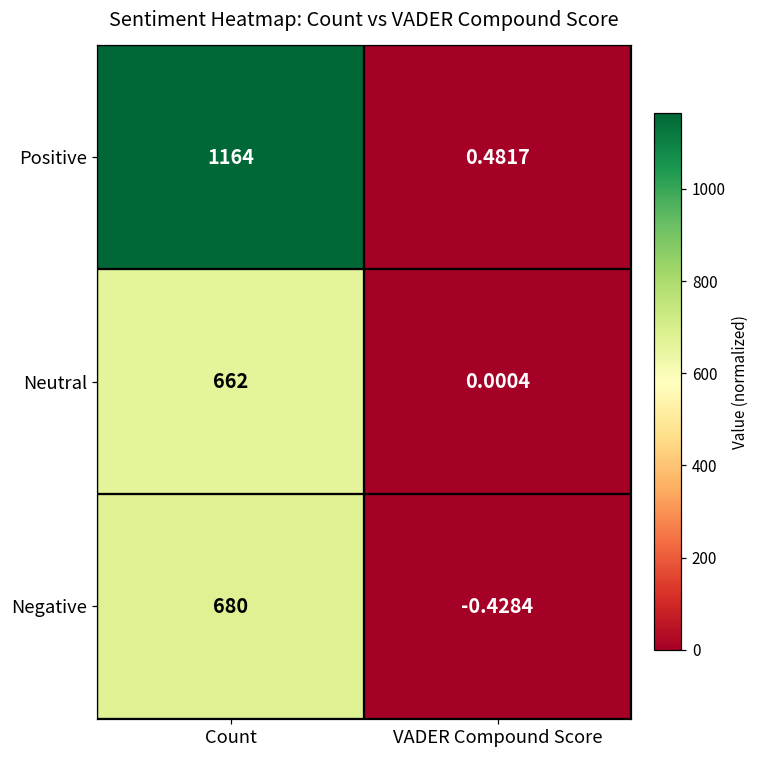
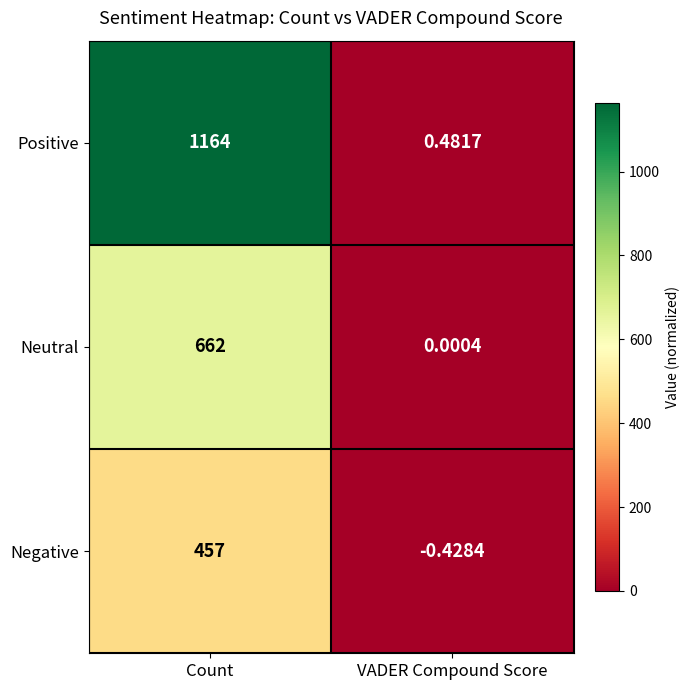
Negative, Count: 680 -> 457
